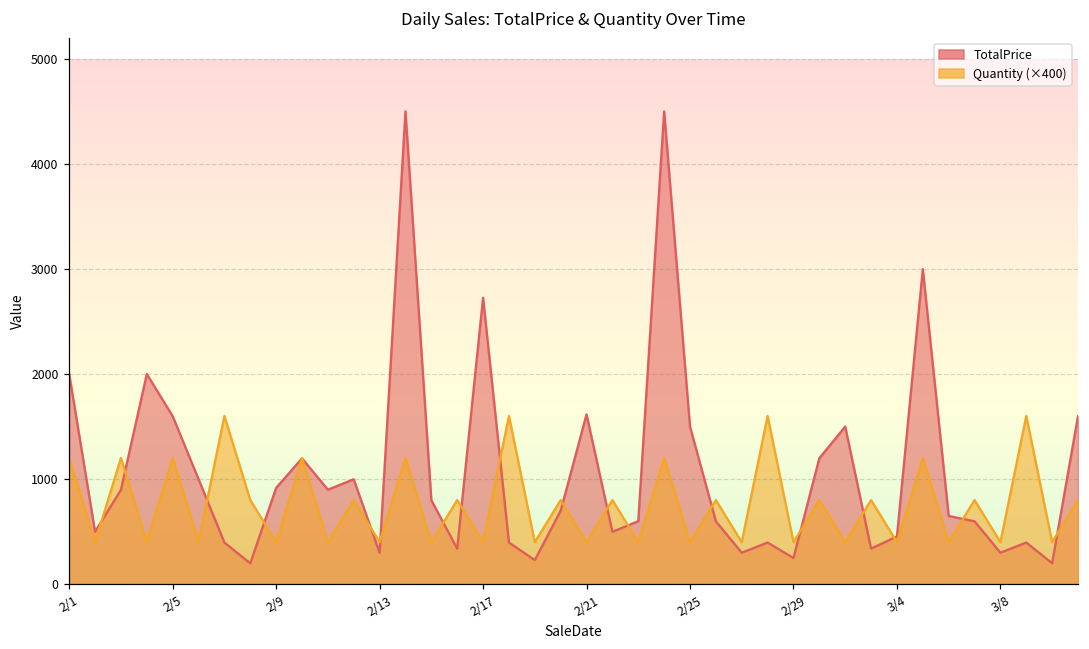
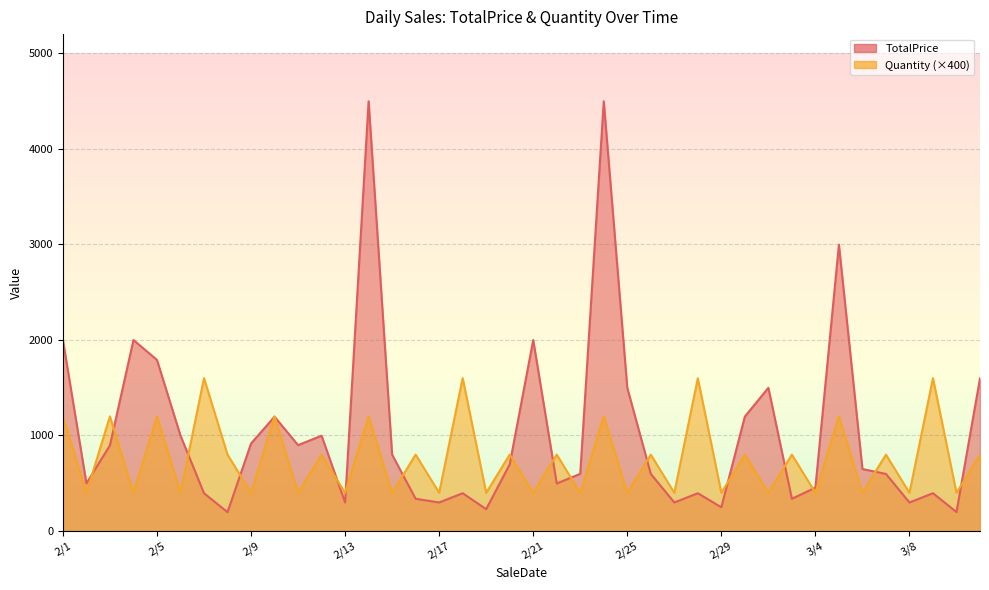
TotalPrice, 2/5: 1600 -> 1800
TotalPrice, 2/17: 2700 -> 300
TotalPrice, 2/21: 1600 -> 2000
